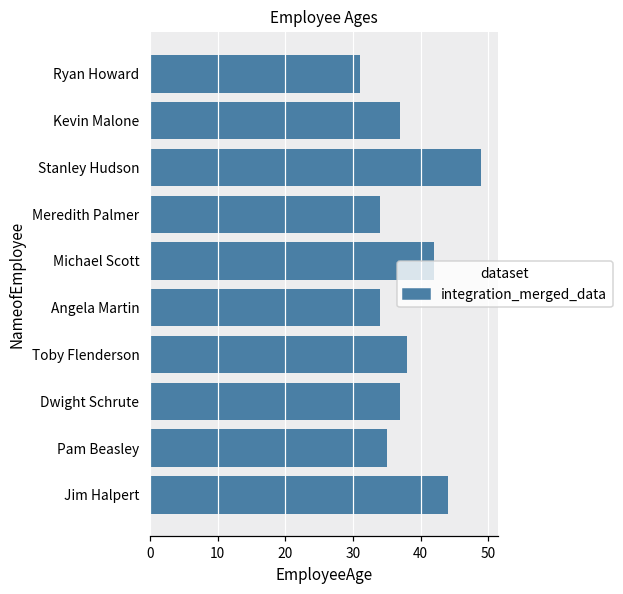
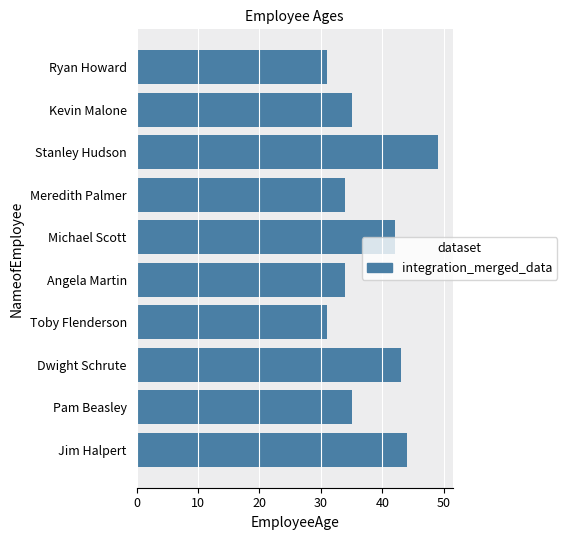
Kevin Malone: 37 -> 35
Toby Flenderson: 38 -> 31
Dwight Schrute: 37 -> 43
